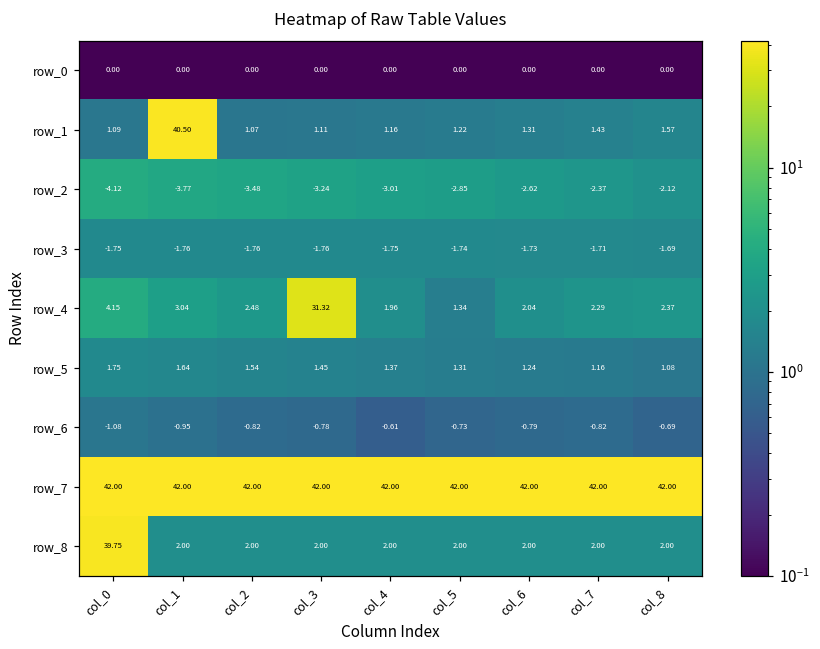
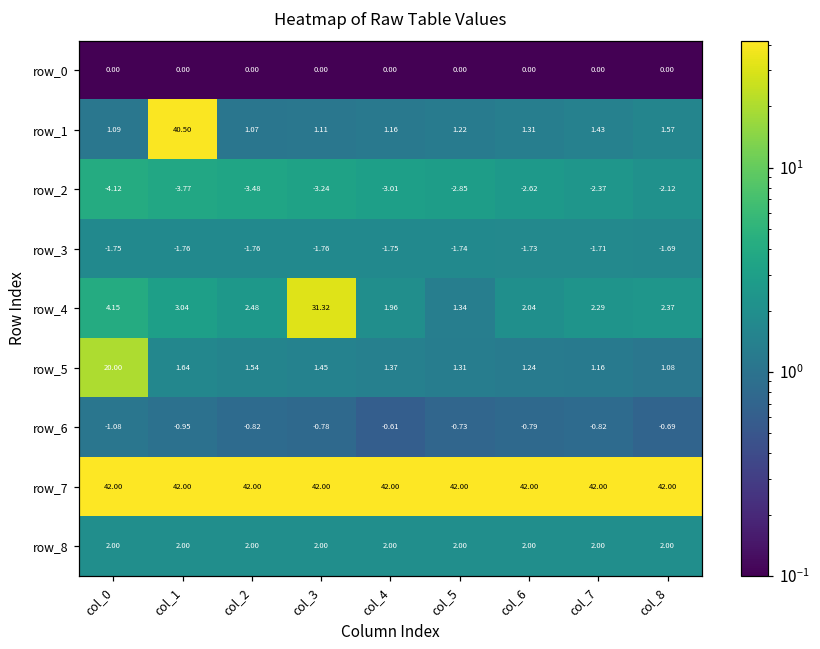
row_5, col_0: 1.75 -> 20.00
row_8, col_0: 39.75 -> 2.00
